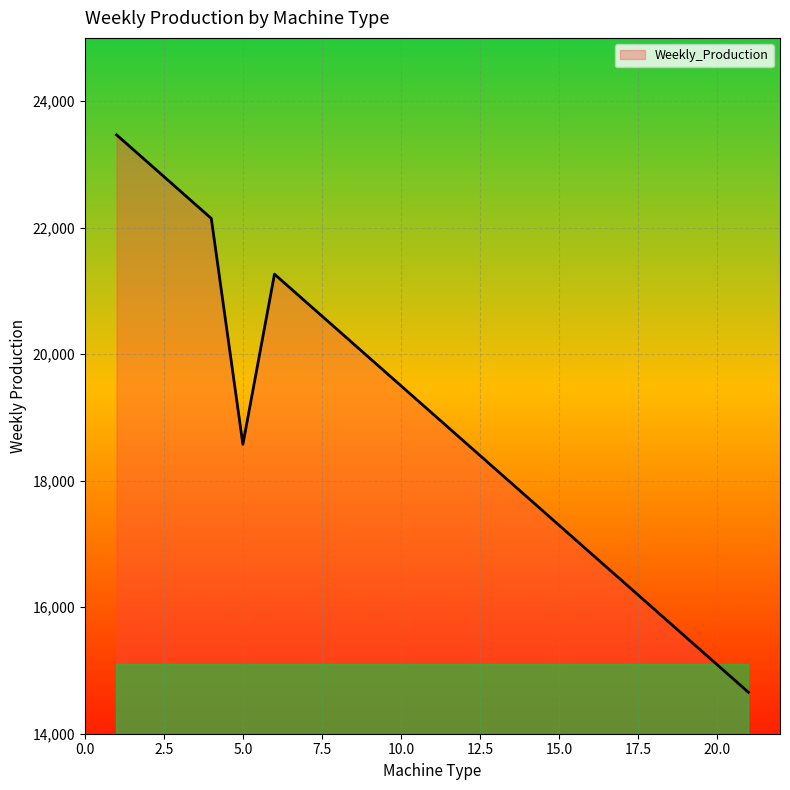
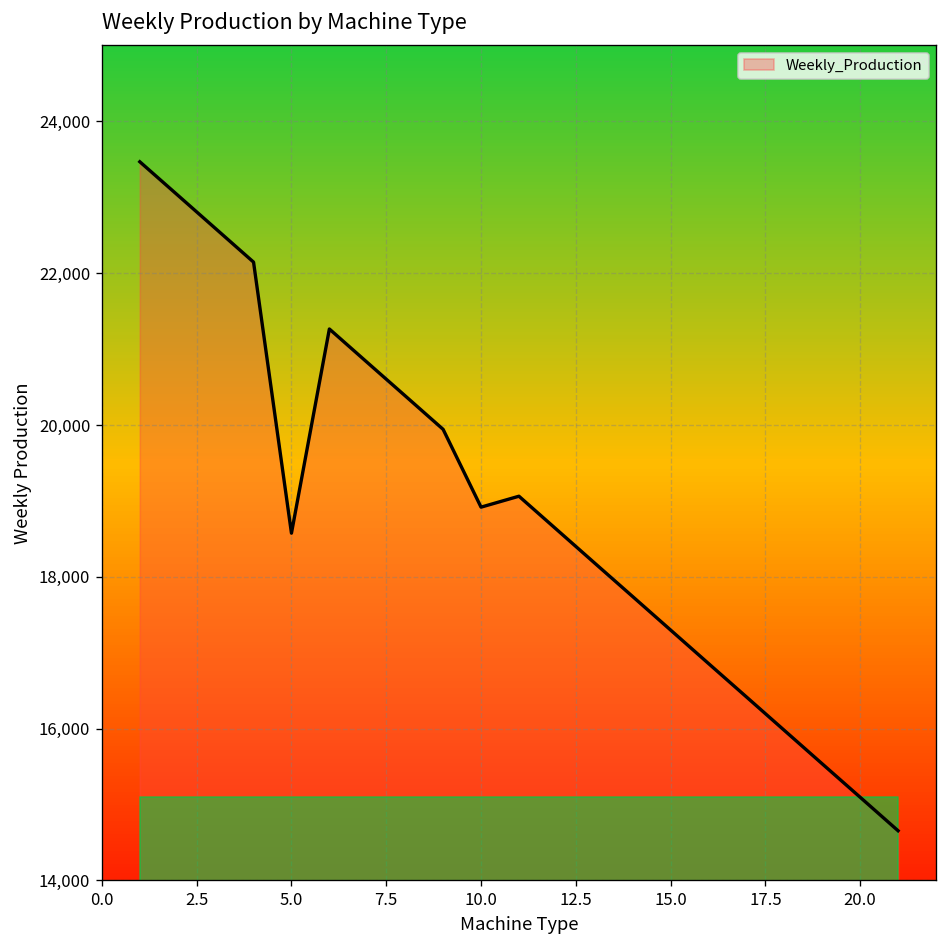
Weekly_Production, 10.0: 19,500 -> 18,900
